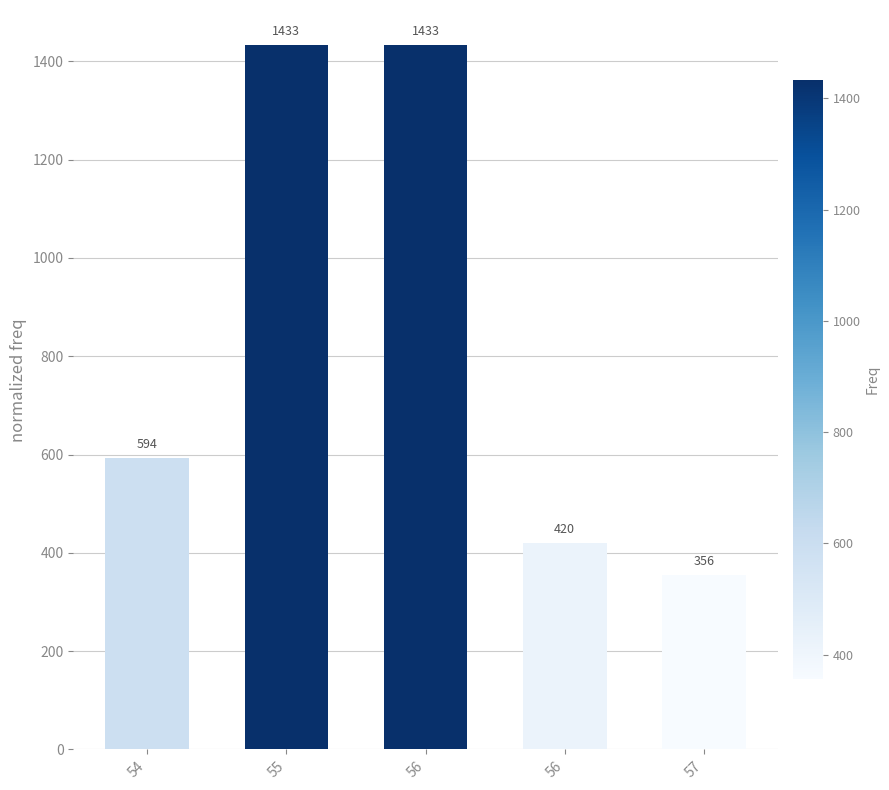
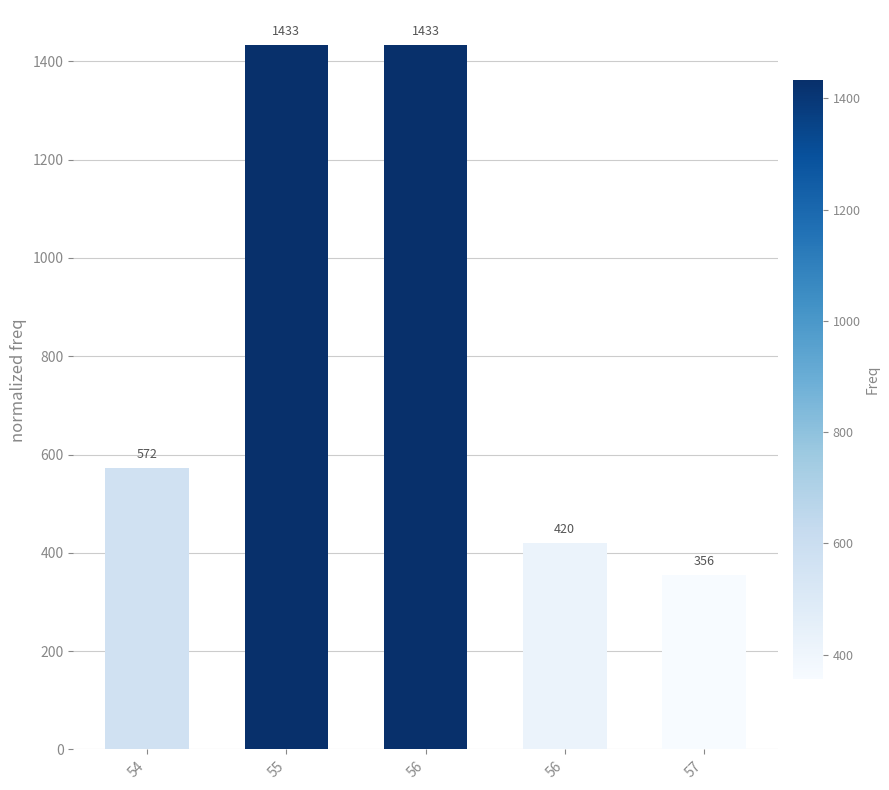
54: 594 -> 572
